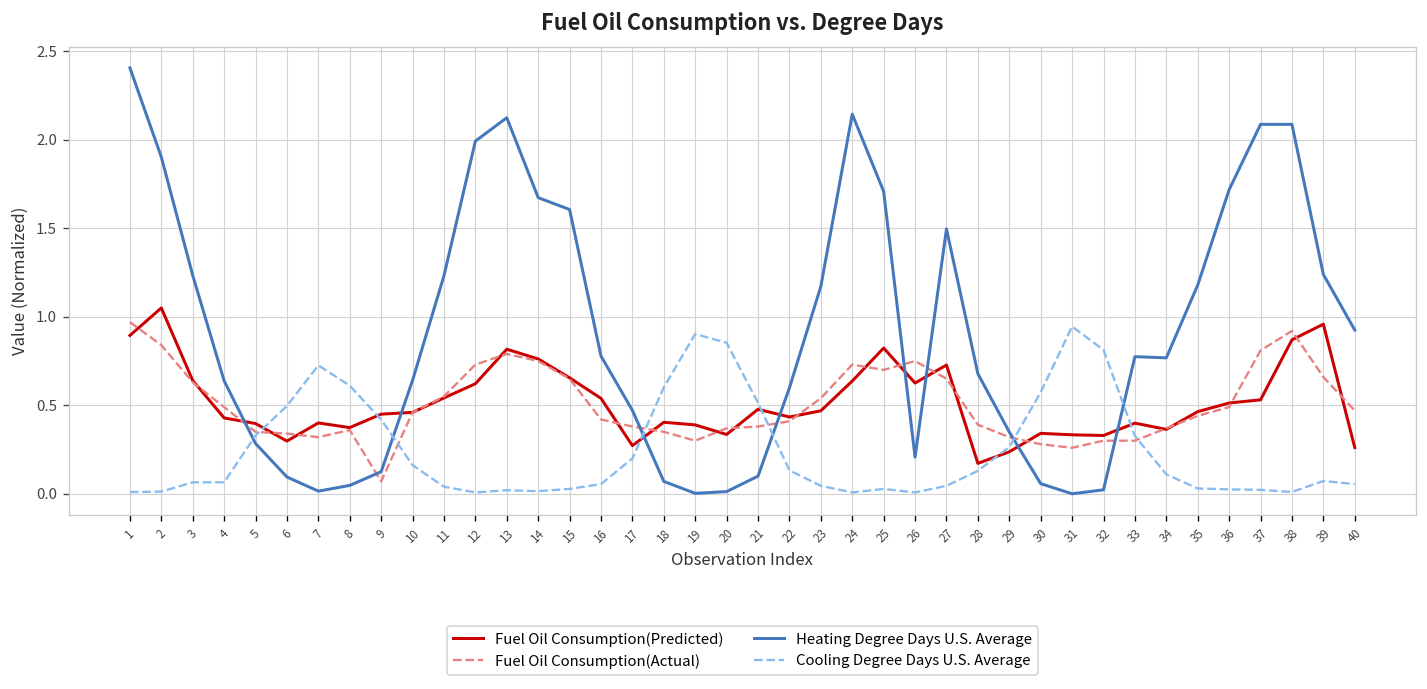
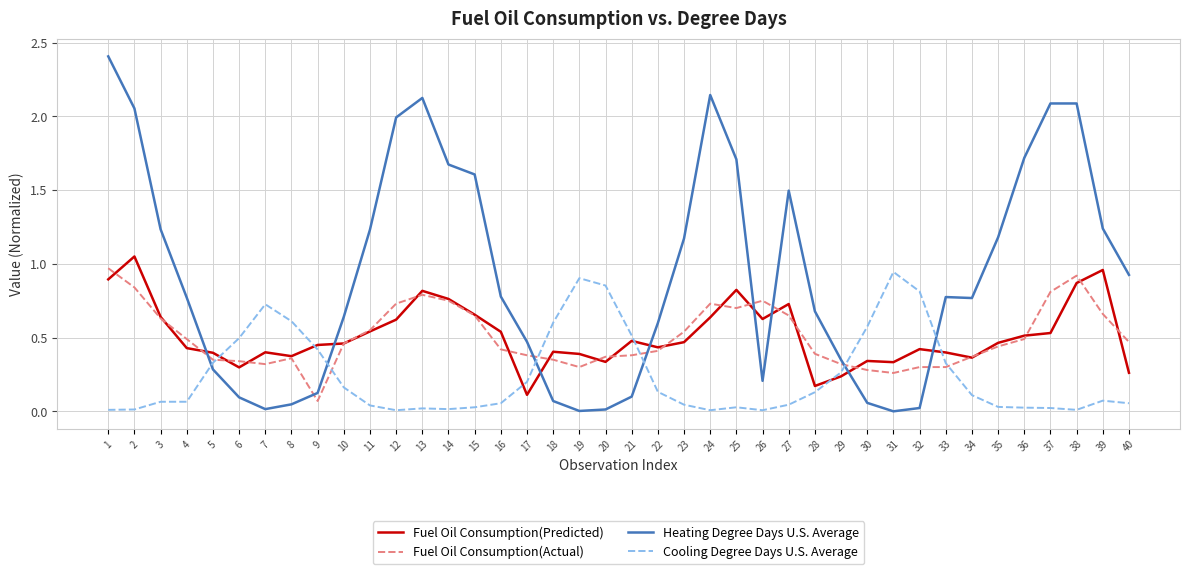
Heating Degree Days U.S. Average, 2: 1.90 -> 2.05
Heating Degree Days U.S. Average, 4: 0.64 -> 0.77
Fuel Oil Consumption(Predicted), 17: 0.27 -> 0.11
Fuel Oil Consumption(Predicted), 32: 0.33 -> 0.42
